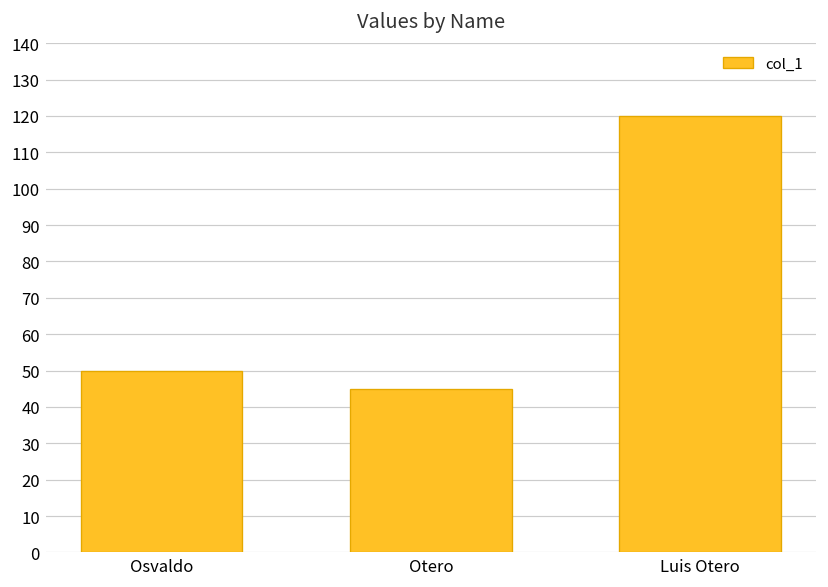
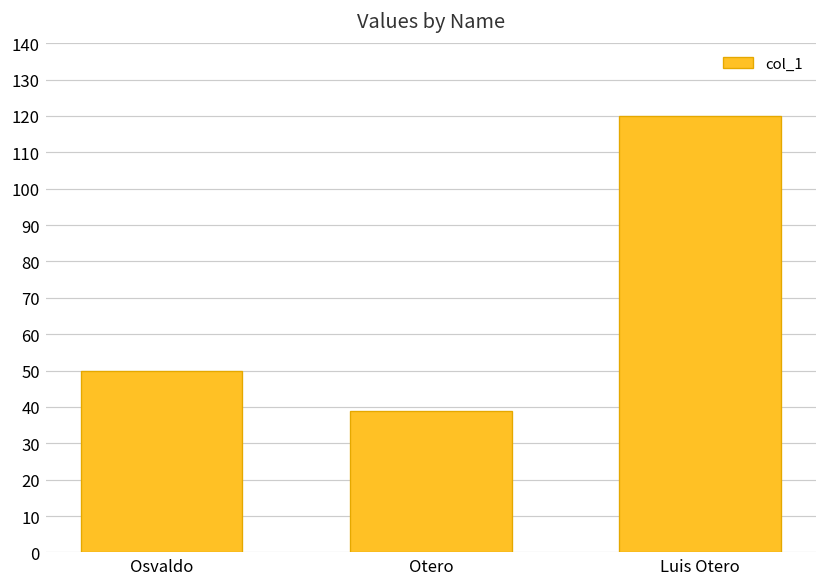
Otero: 45 -> 39
